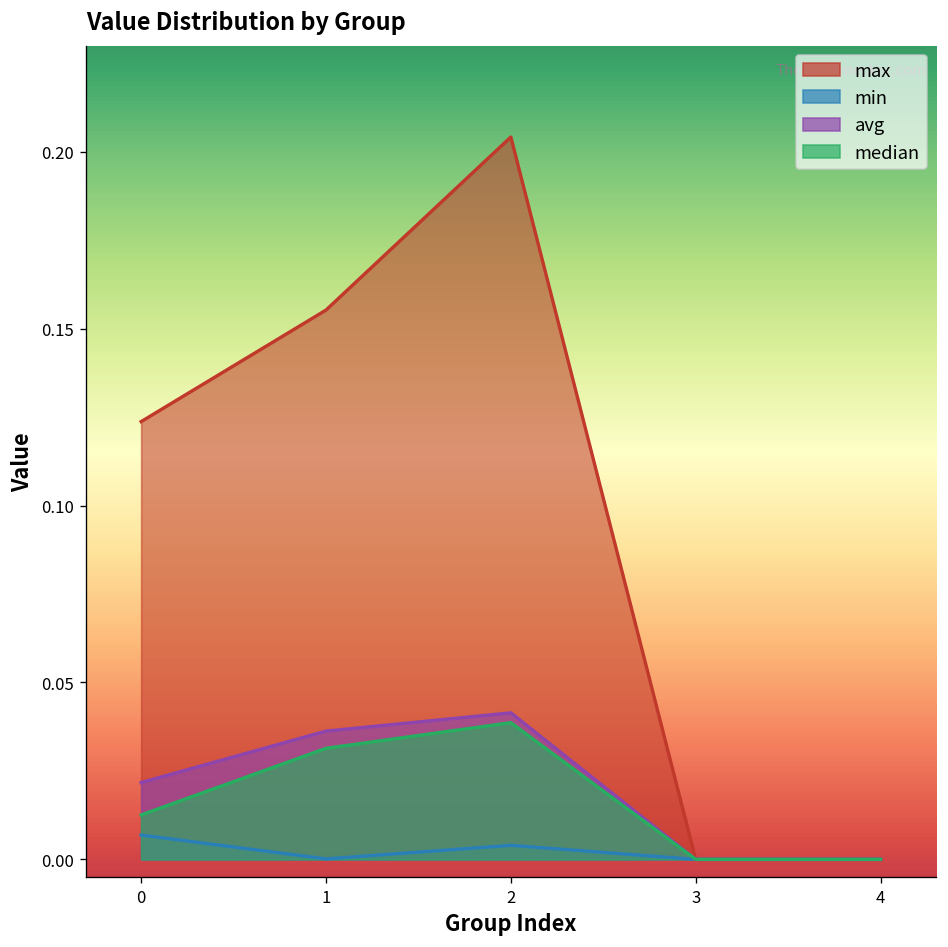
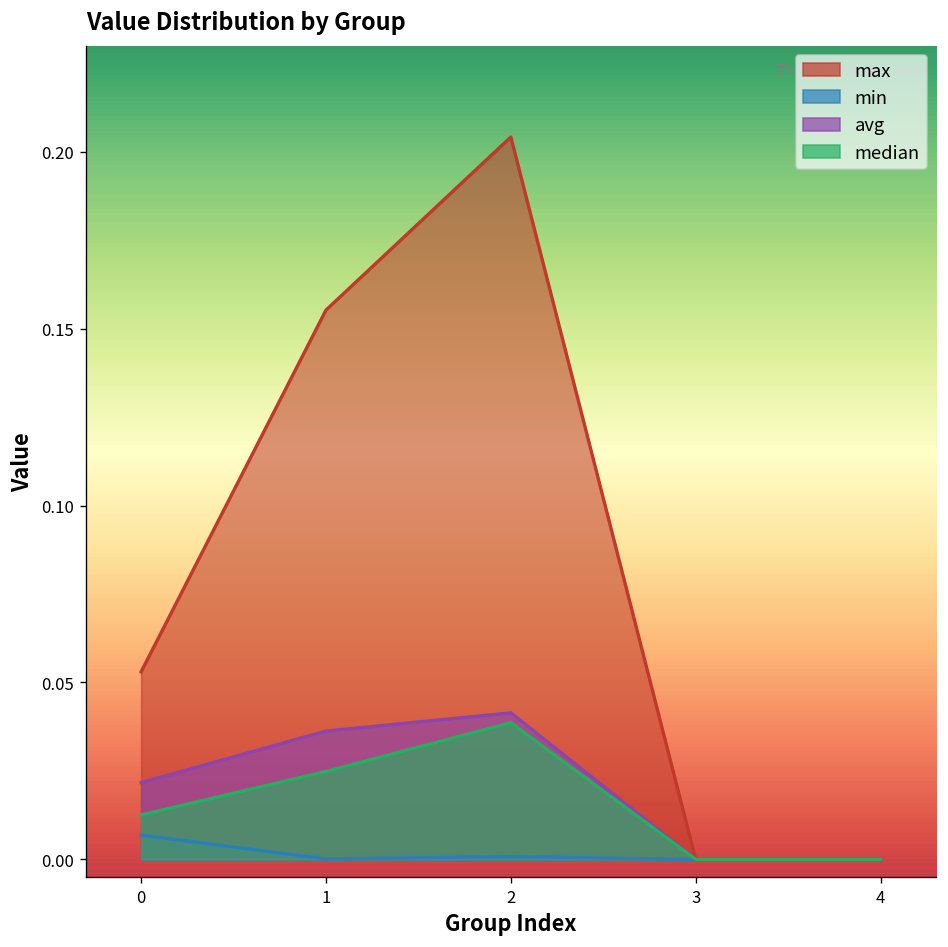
max, 0: 0.124 -> 0.053
median, 1: 0.031 -> 0.025
min, 2: 0.004 -> 0.001
